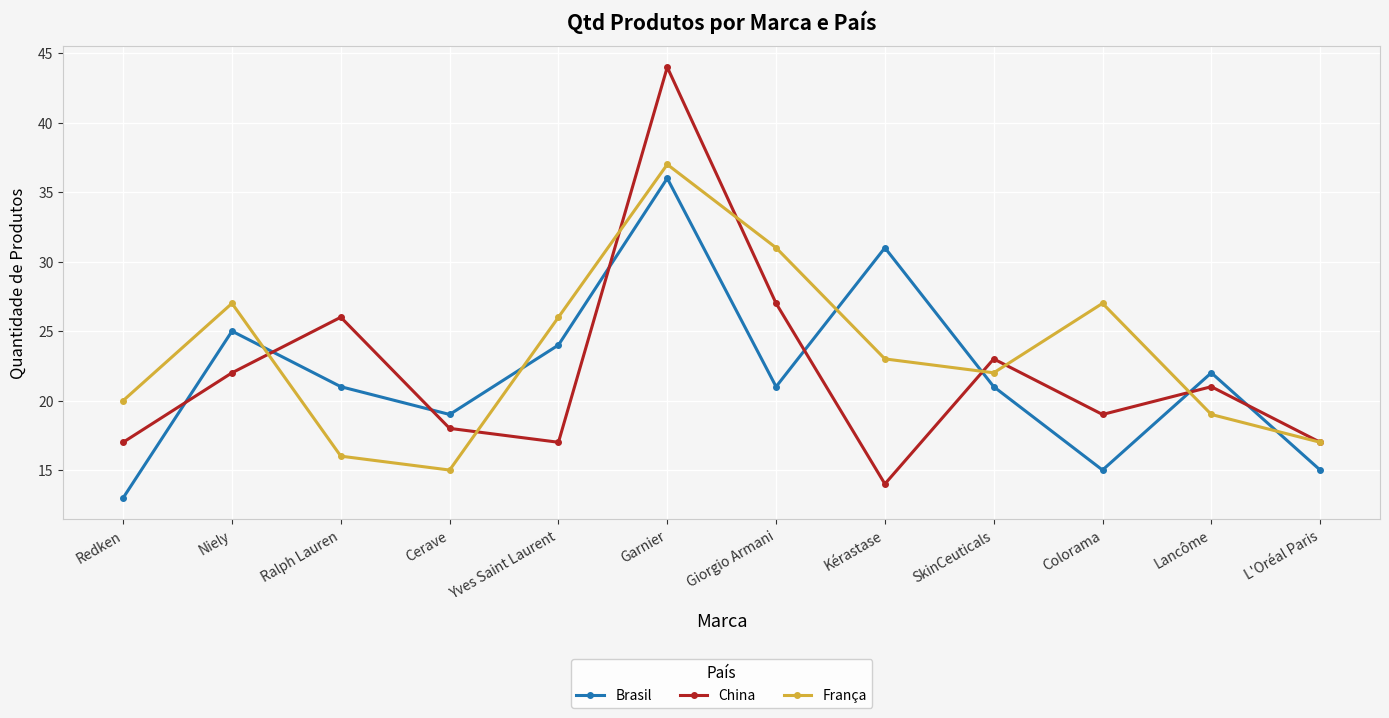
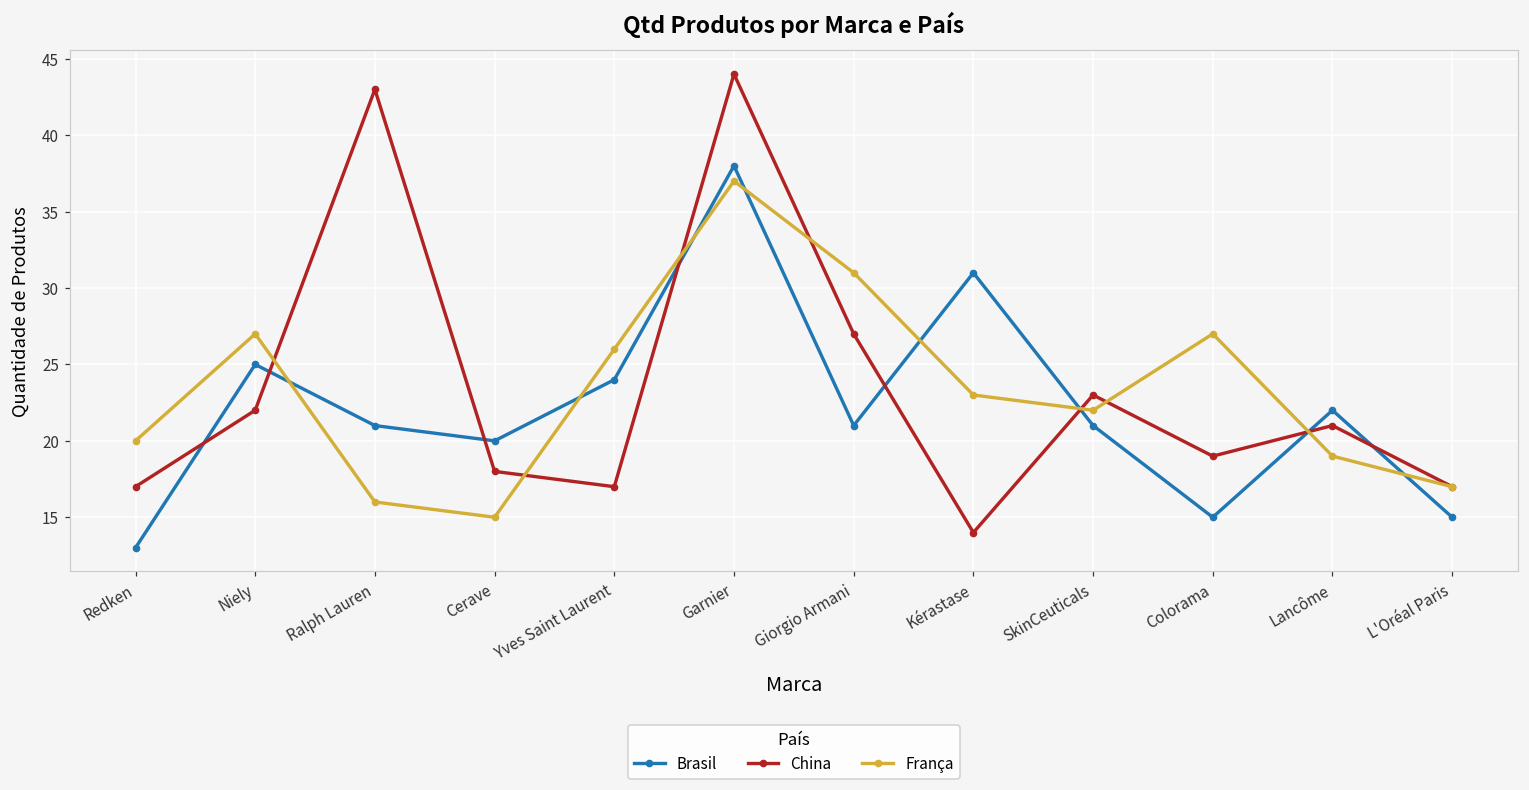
China, Ralph Lauren: 26 -> 43
Brasil, Cerave: 19 -> 20
Brasil, Garnier: 36 -> 38
